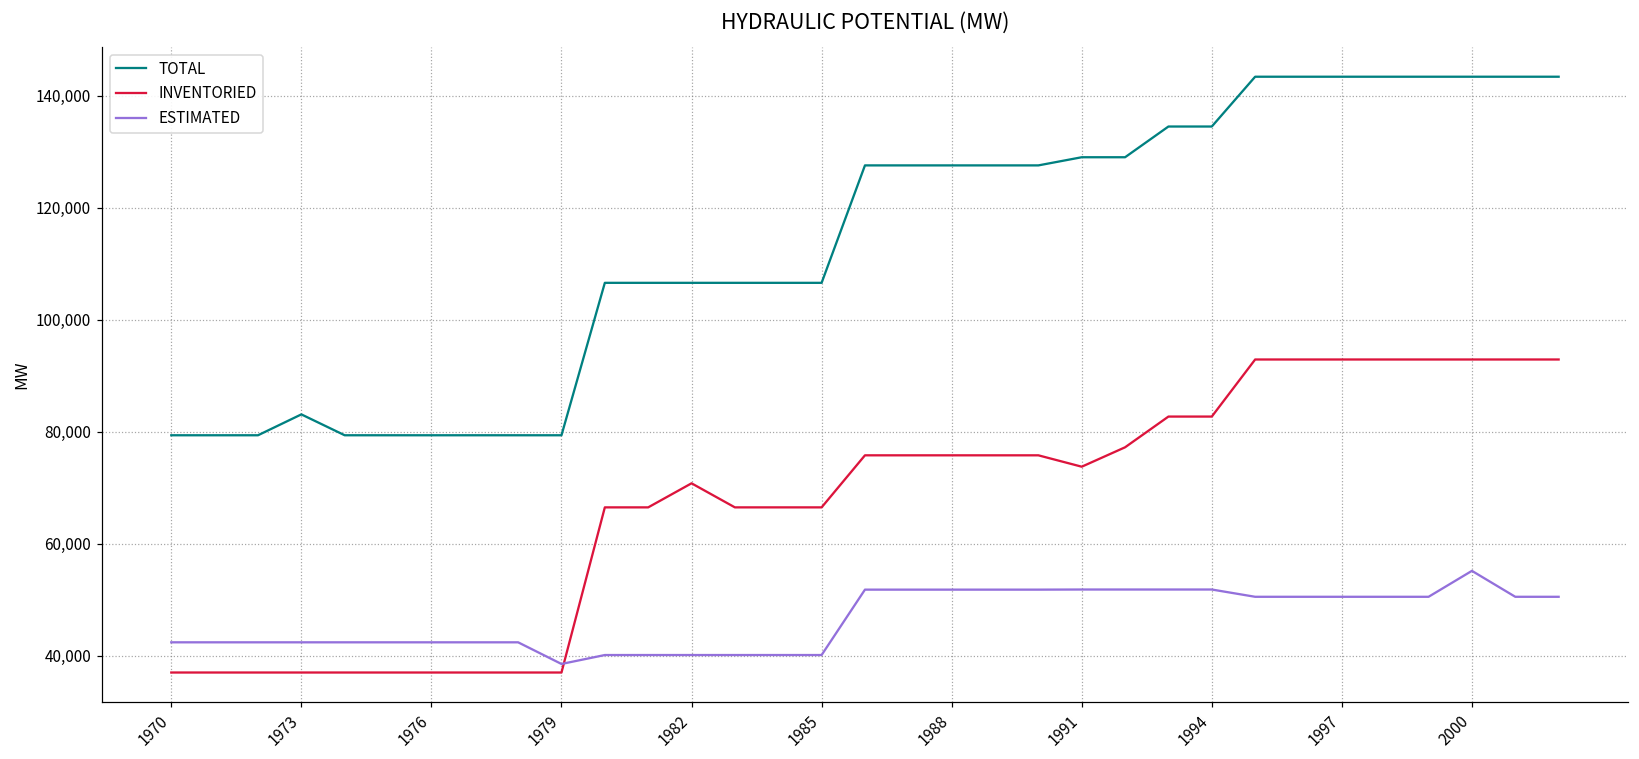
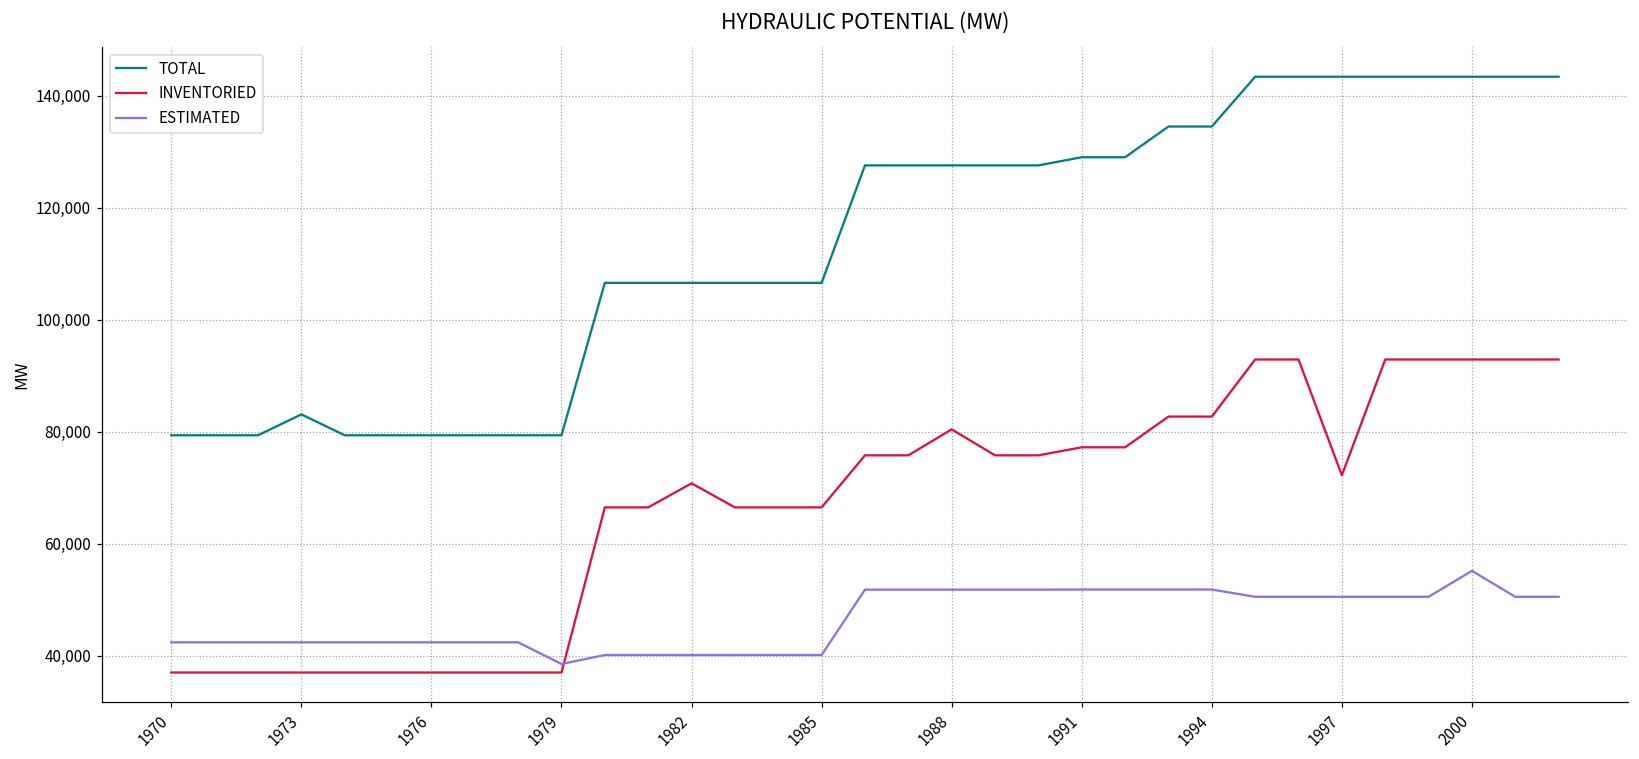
INVENTORIED, 1988: 76,000 -> 80,000
INVENTORIED, 1991: 74,000 -> 77,000
INVENTORIED, 1997: 93,000 -> 72,000
